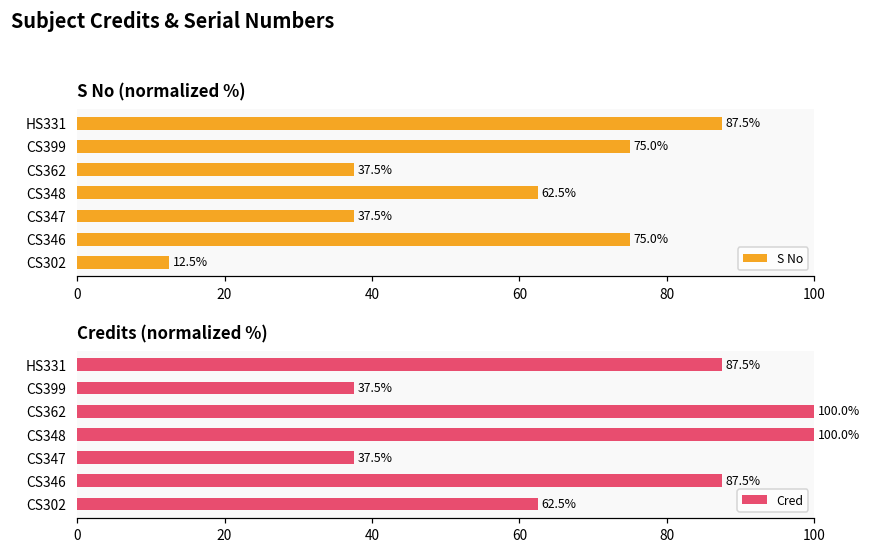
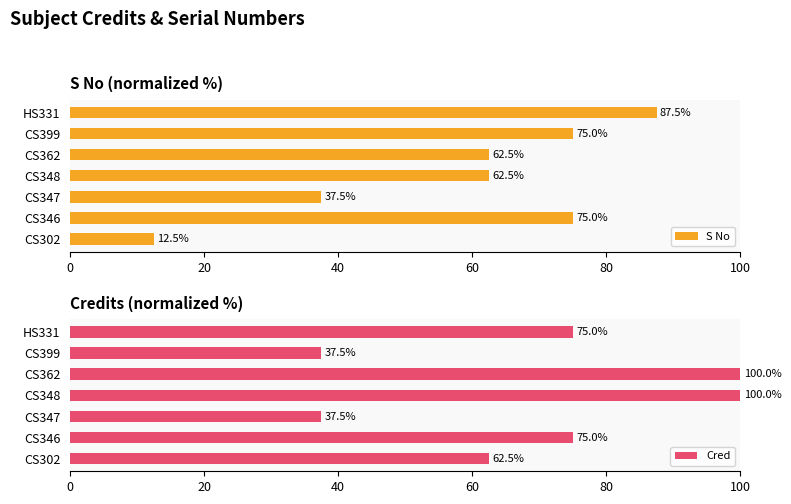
S No (normalized %), CS362: 37.5% -> 62.5%
Credits (normalized %), HS331: 87.5% -> 75.0%
Credits (normalized %), CS346: 87.5% -> 75.0%
